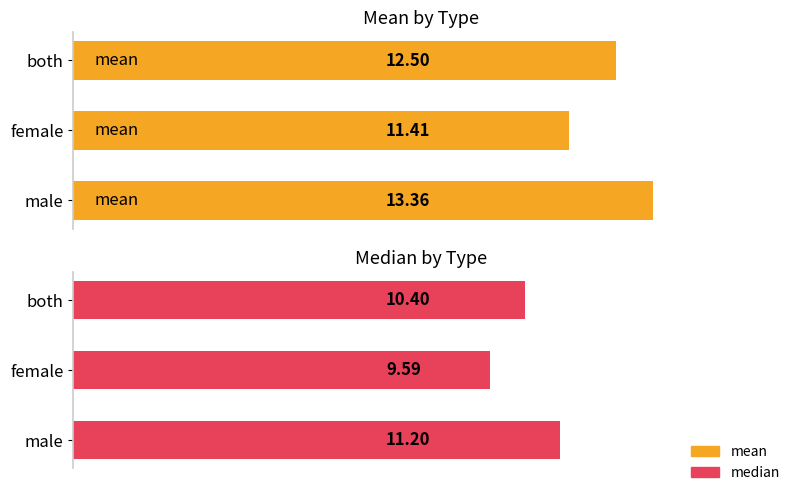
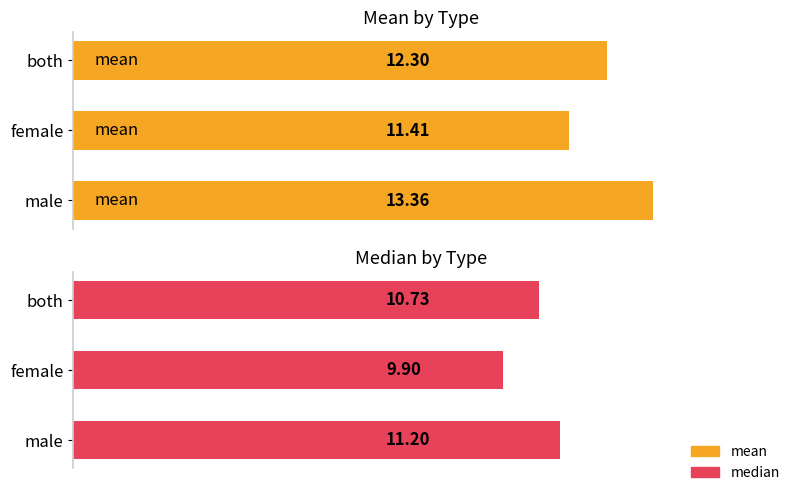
Mean by Type, both: 12.50 -> 12.30
Median by Type, both: 10.40 -> 10.73
Median by Type, female: 9.59 -> 9.90
